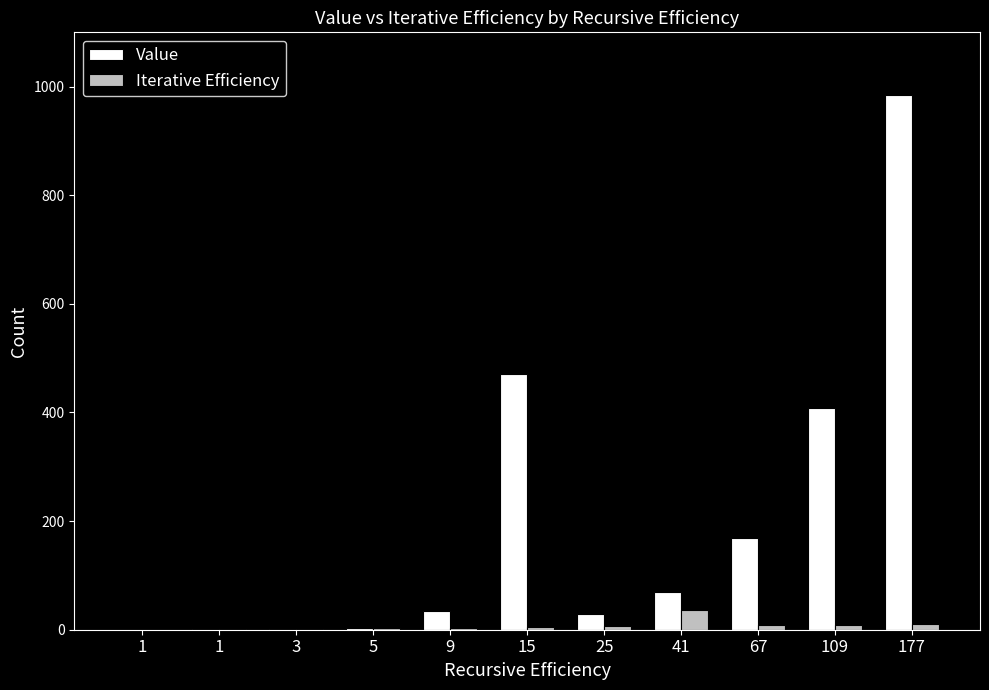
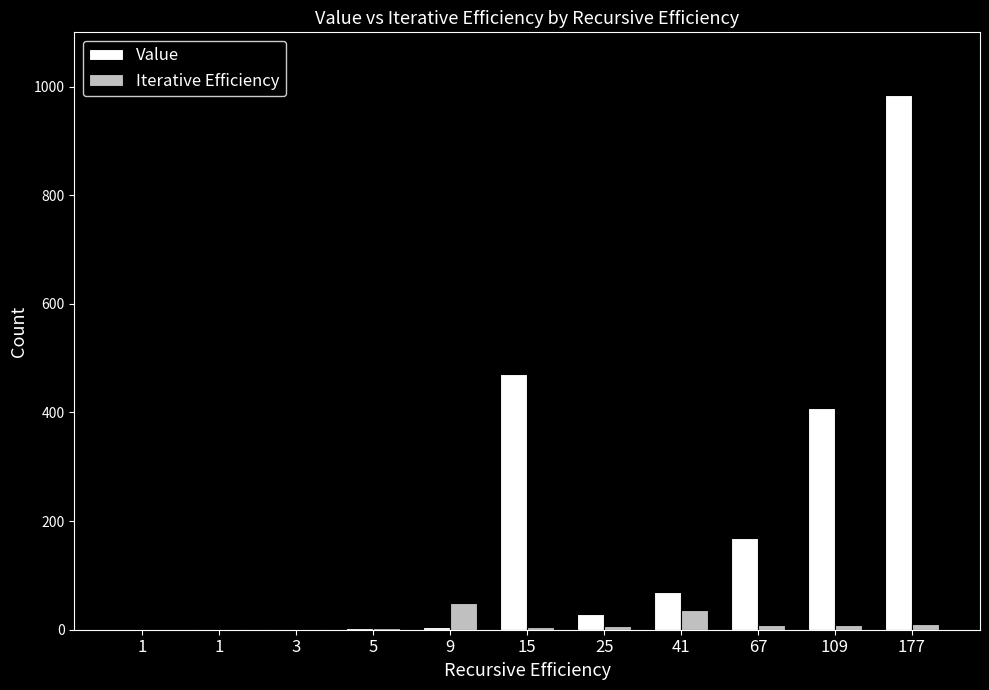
Value, 9: 30 -> 10
Iterative Efficiency, 9: 0 -> 50
